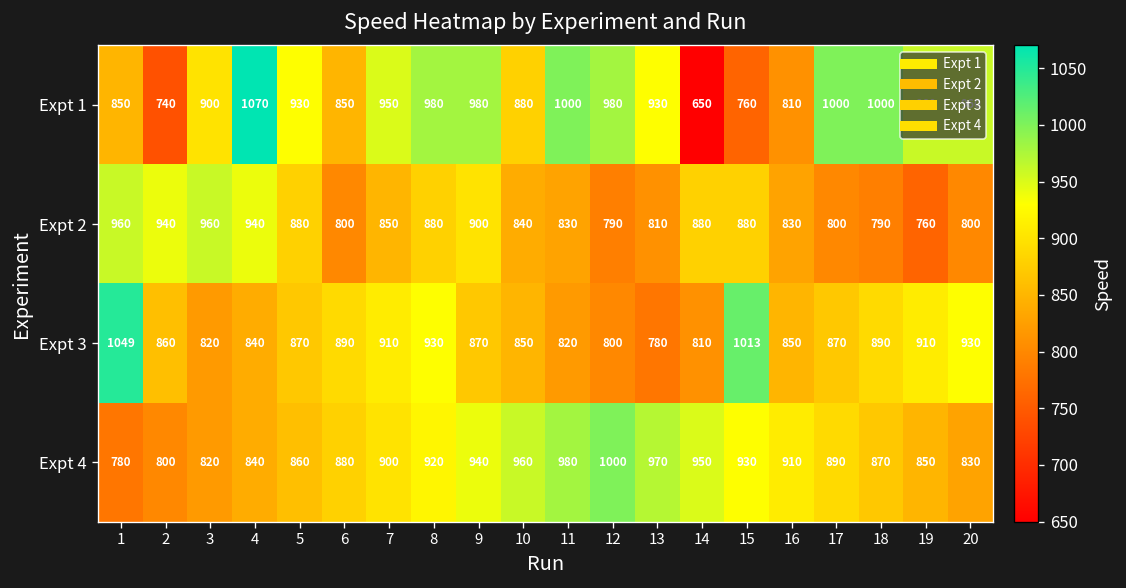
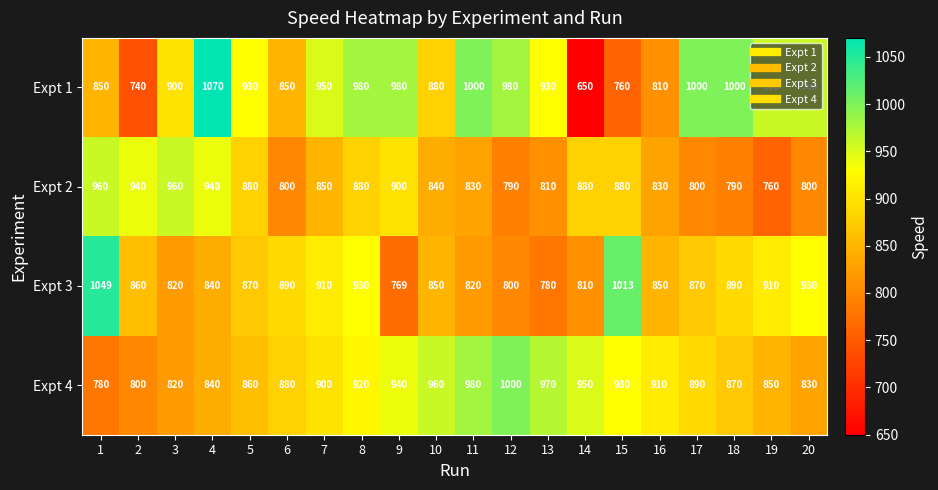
Expt 3, 9: 870 -> 769
